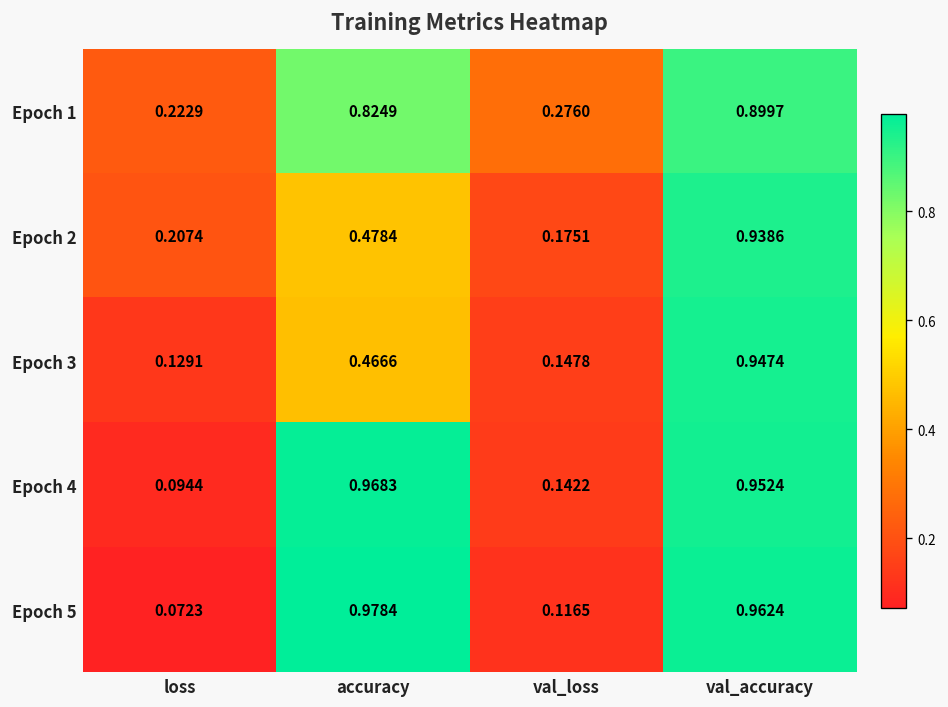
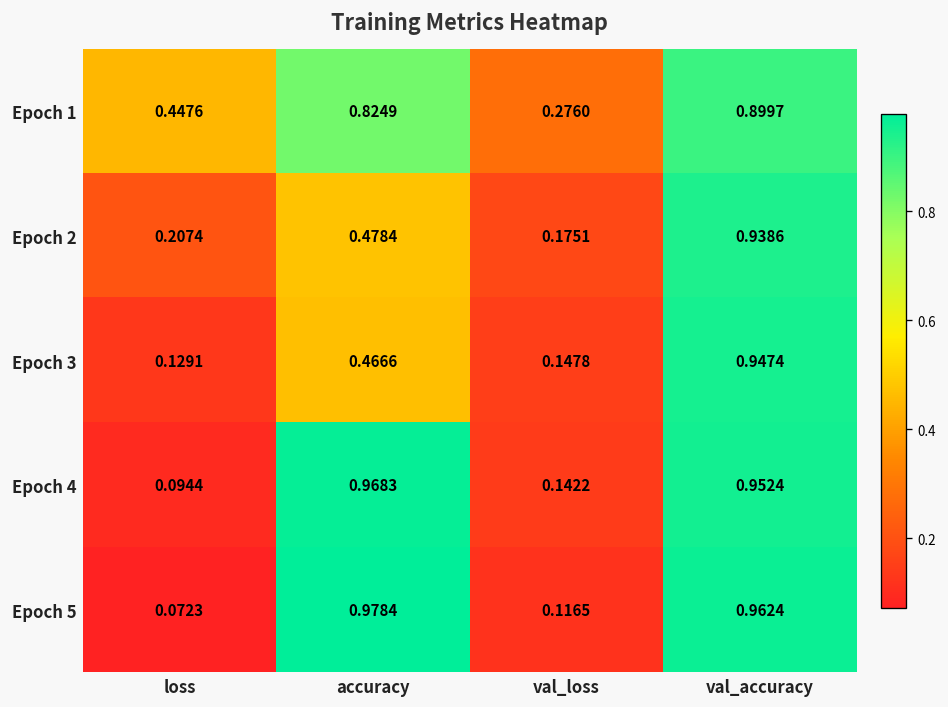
Epoch 1, loss: 0.2229 -> 0.4476
